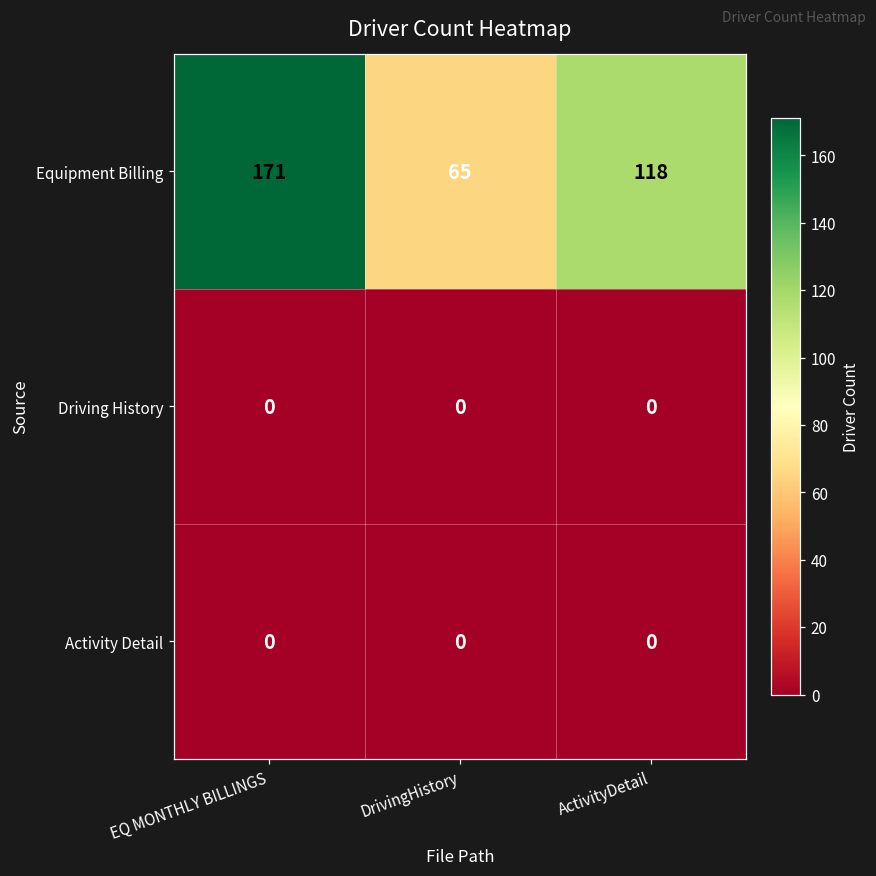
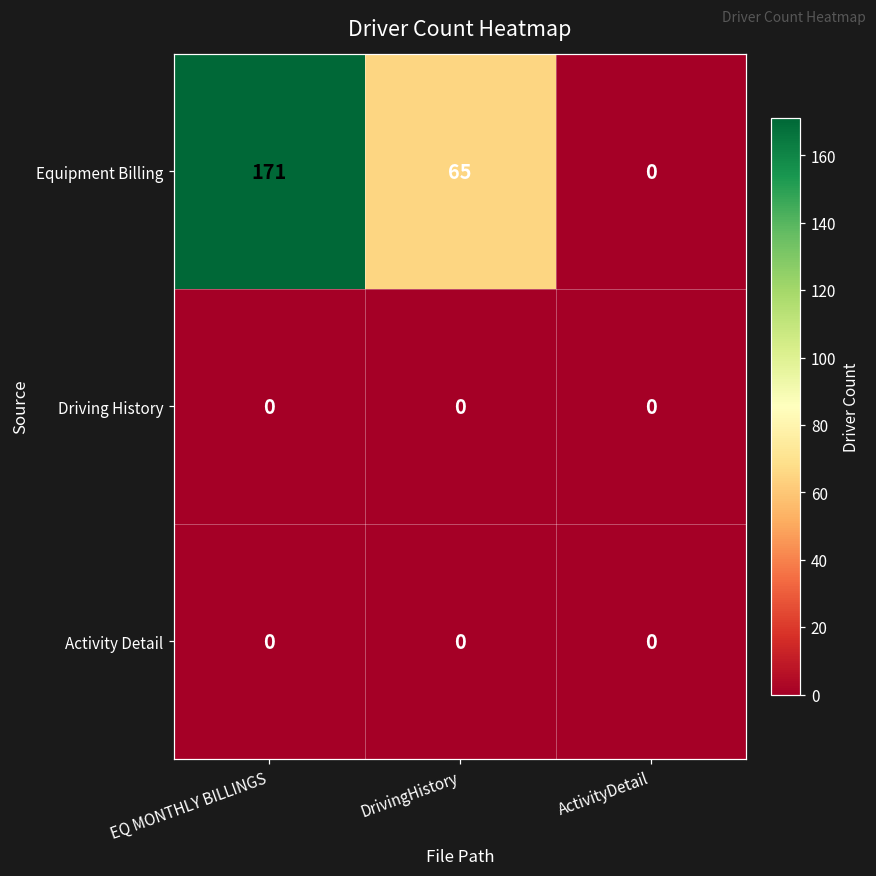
Equipment Billing, ActivityDetail: 118 -> 0
